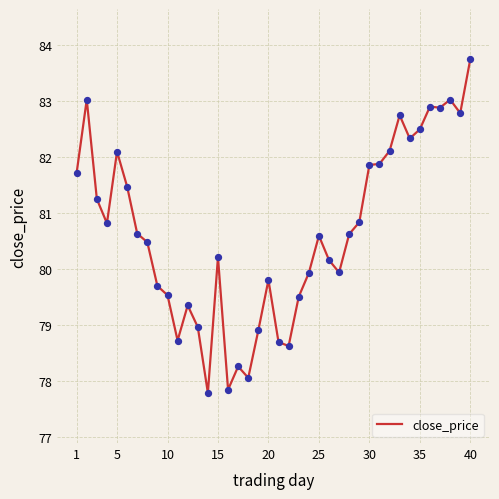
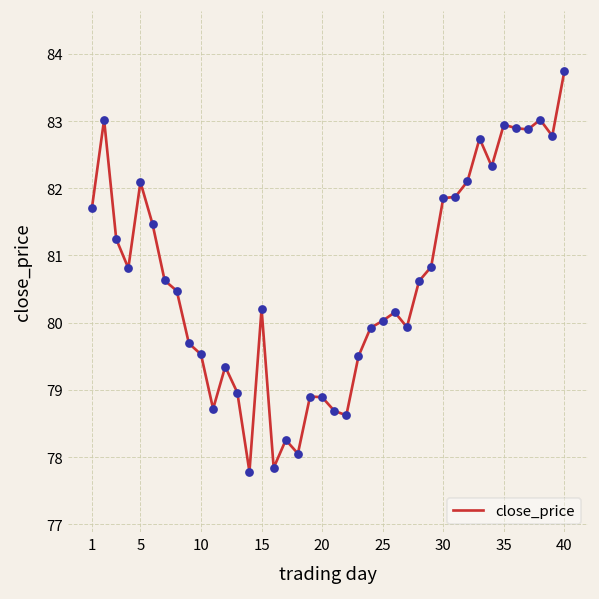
20: 79.8 -> 78.9
25: 80.6 -> 80.0
35: 82.5 -> 82.9
